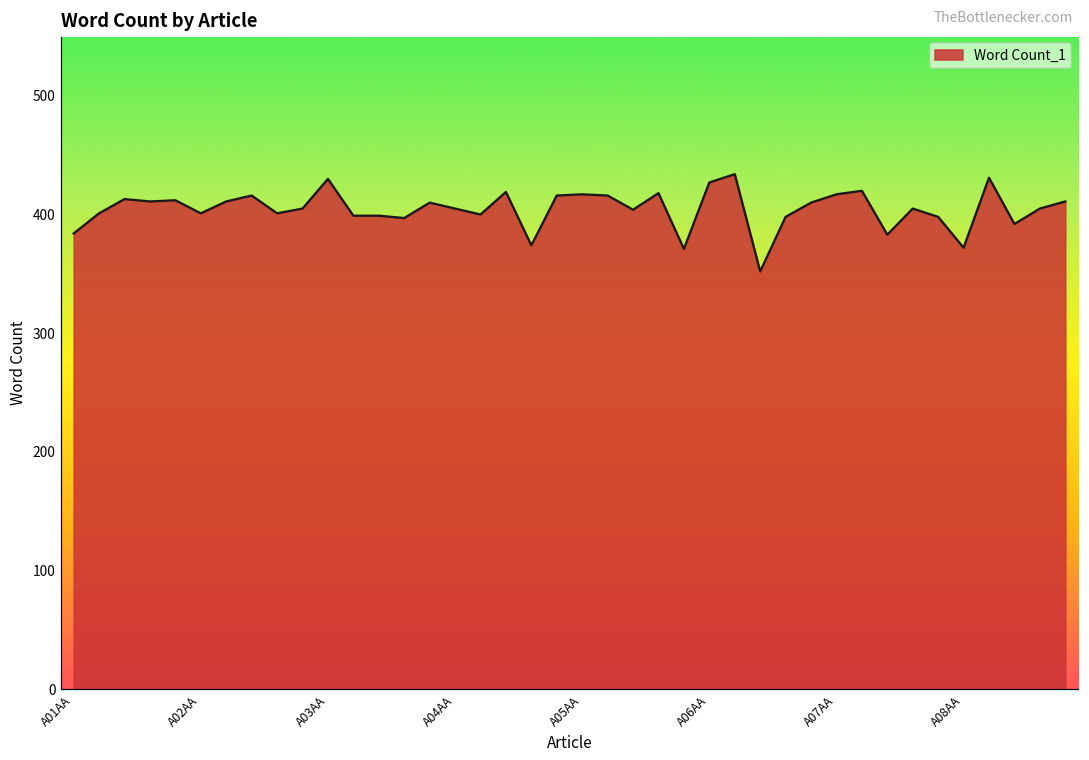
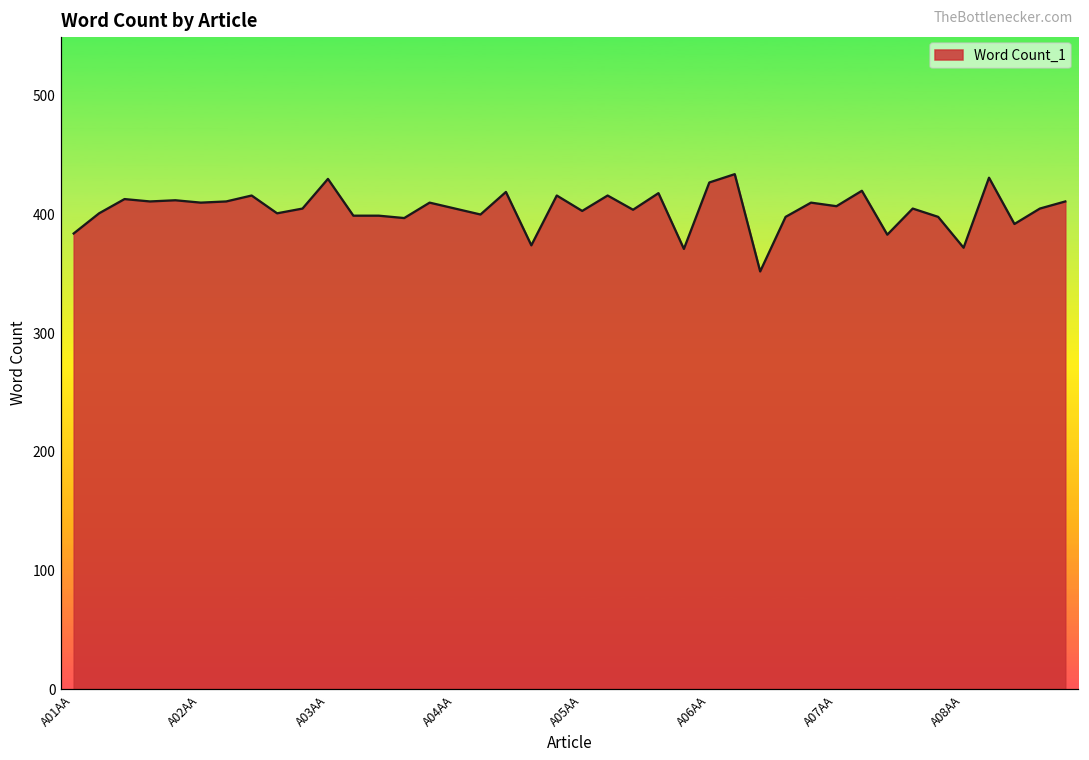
A02AA: 401 -> 410
A05AA: 417 -> 403
A07AA: 417 -> 407
